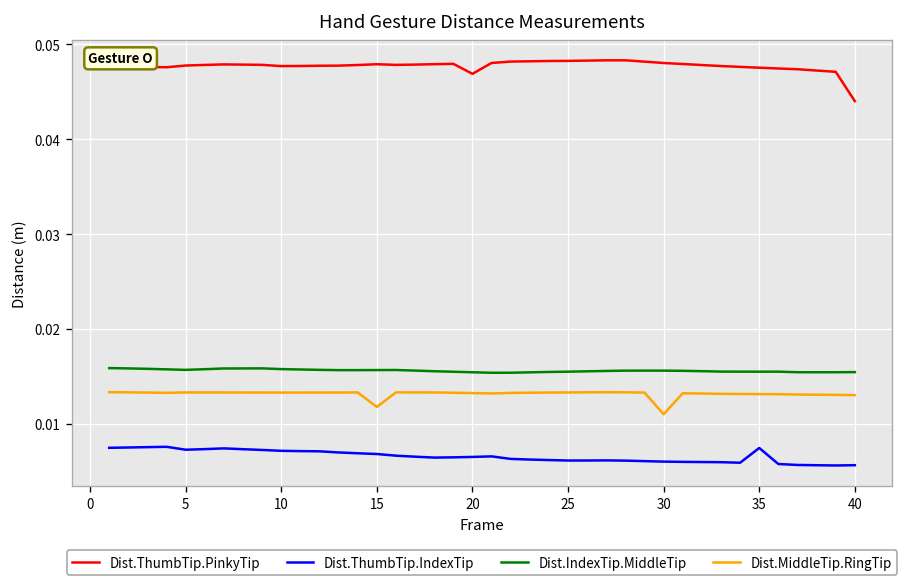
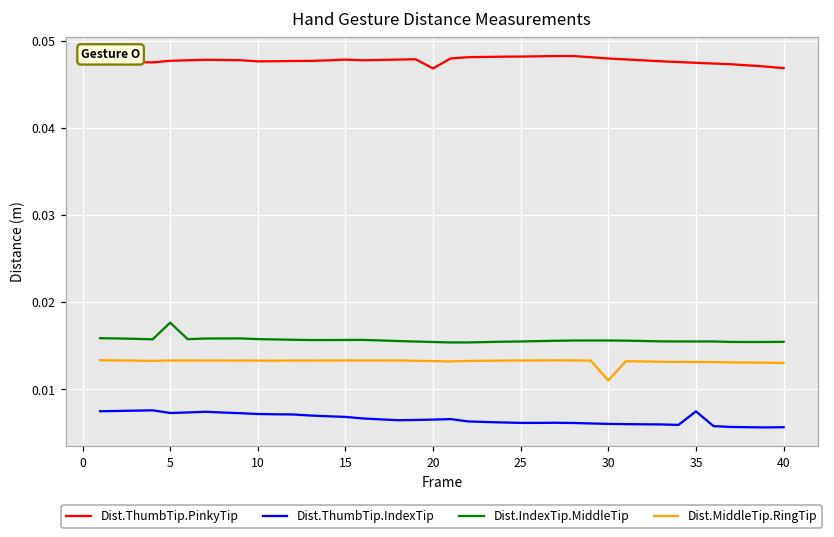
Dist.IndexTip.MiddleTip, 5: 0.016 -> 0.018
Dist.MiddleTip.RingTip, 15: 0.012 -> 0.013
Dist.ThumbTip.PinkyTip, 40: 0.044 -> 0.047
